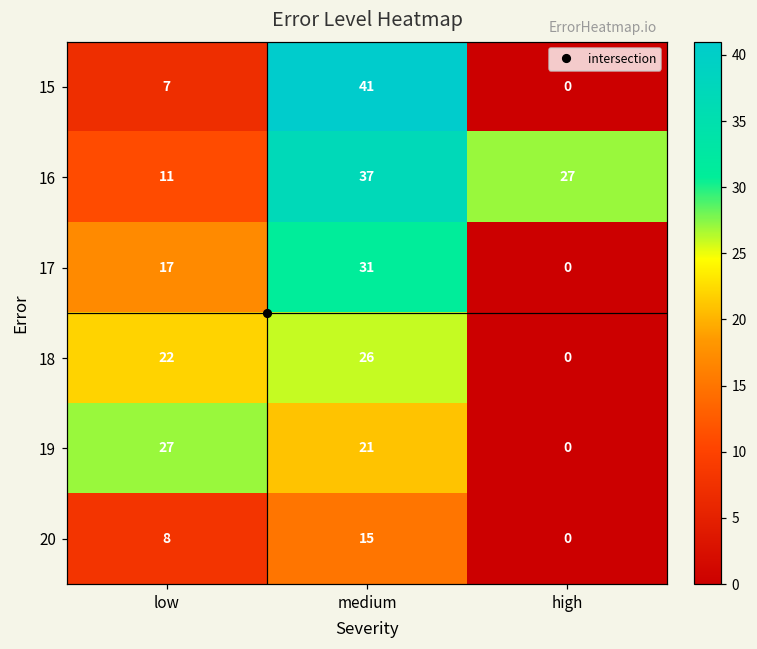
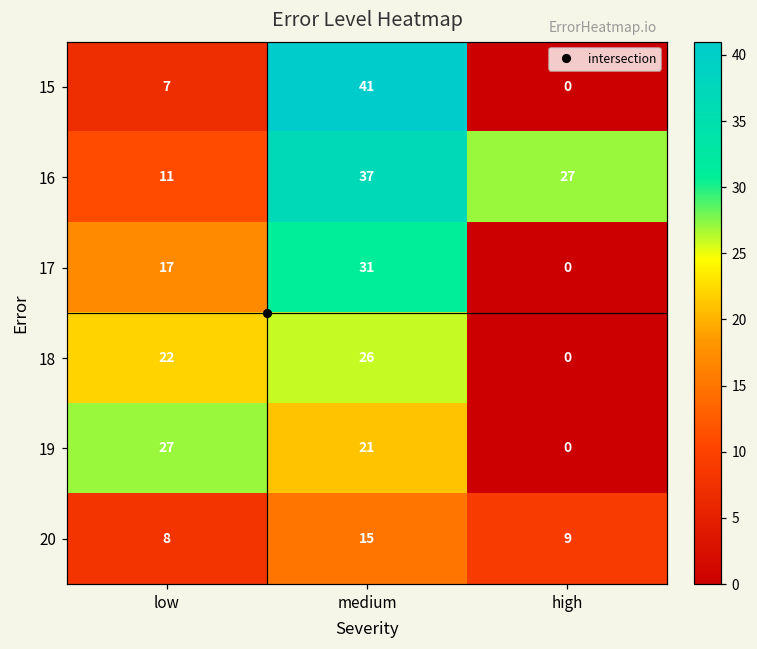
20, high: 0 -> 9
